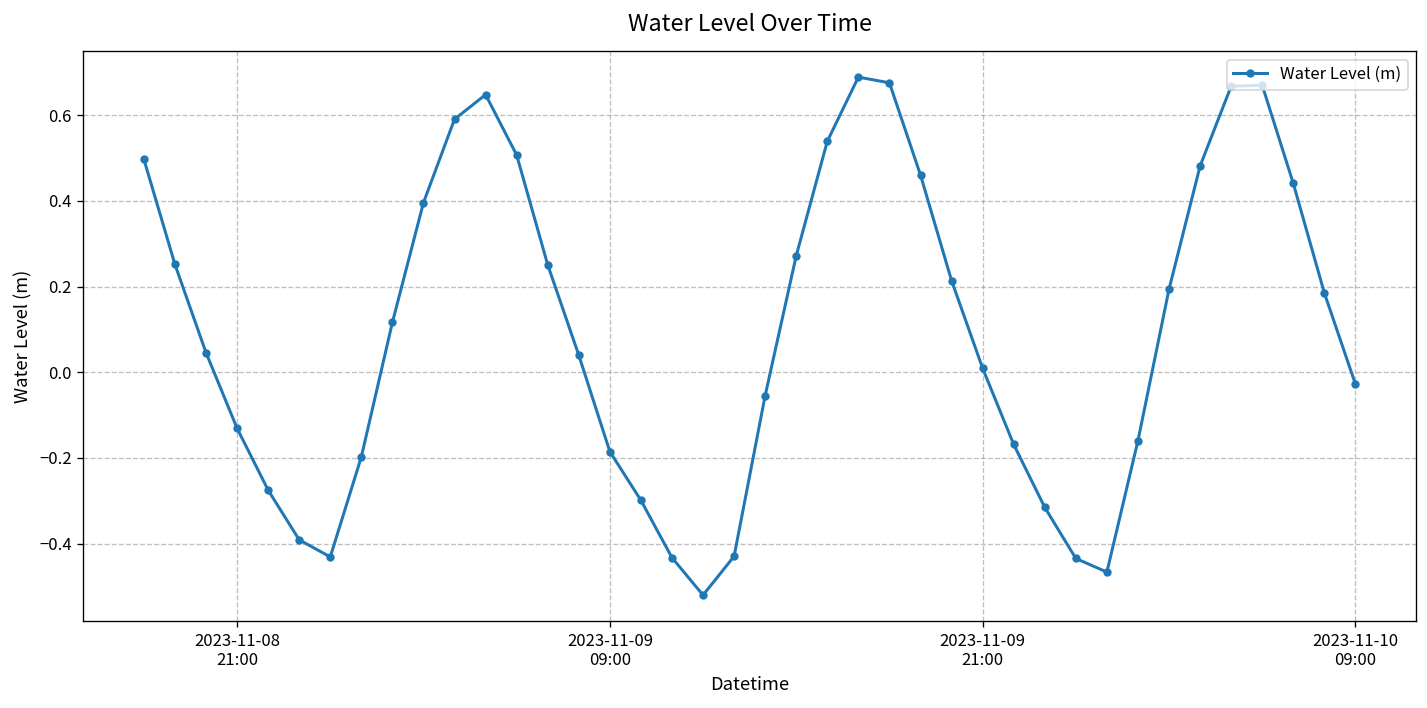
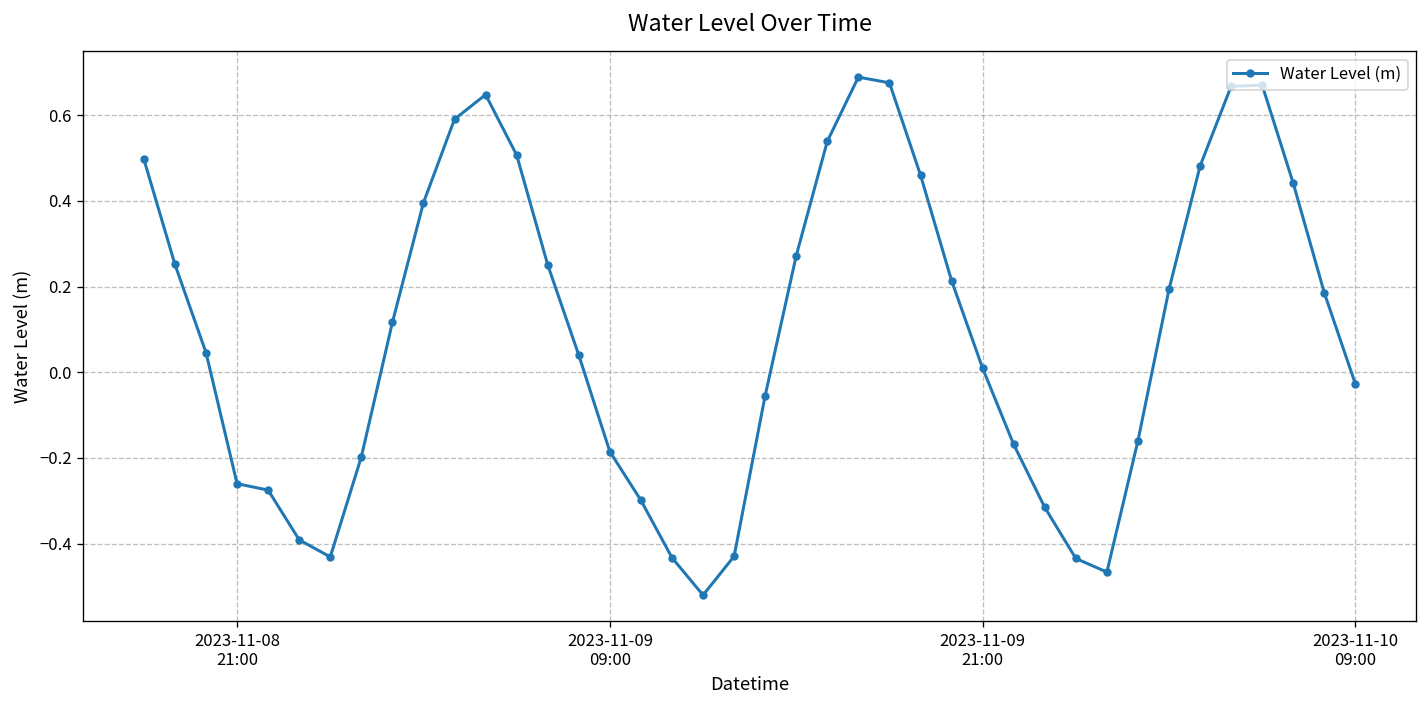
2023-11-08 21:00: -0.13 -> -0.26
